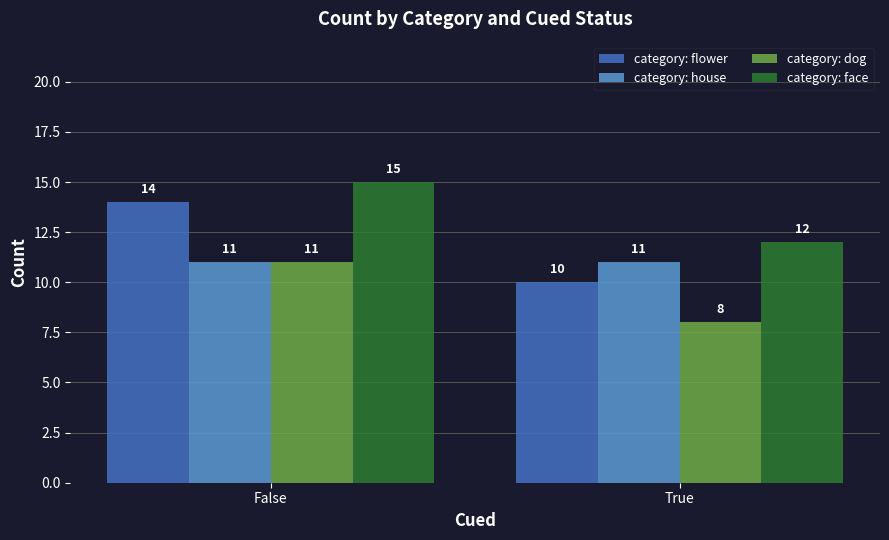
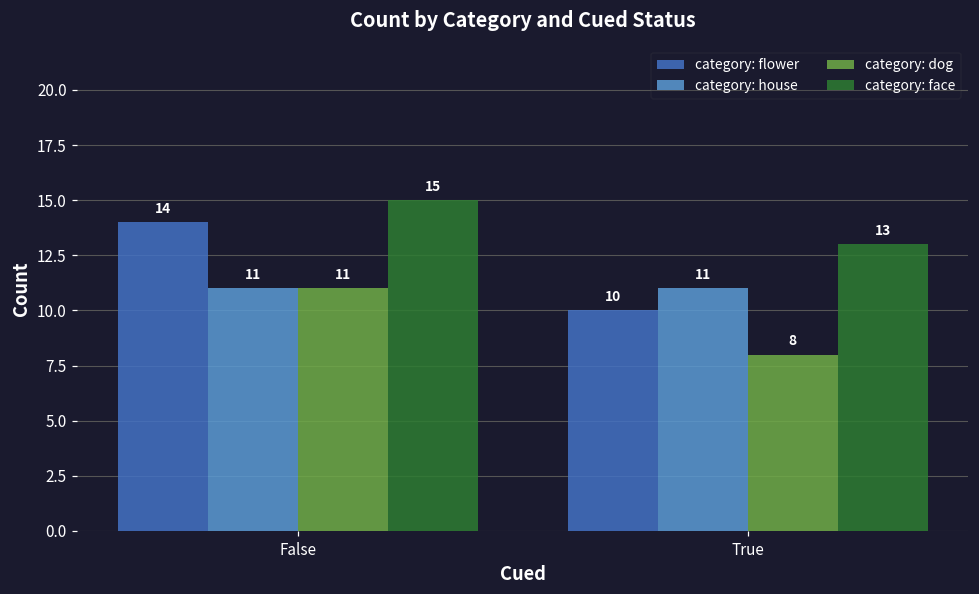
category: face, True: 12 -> 13
